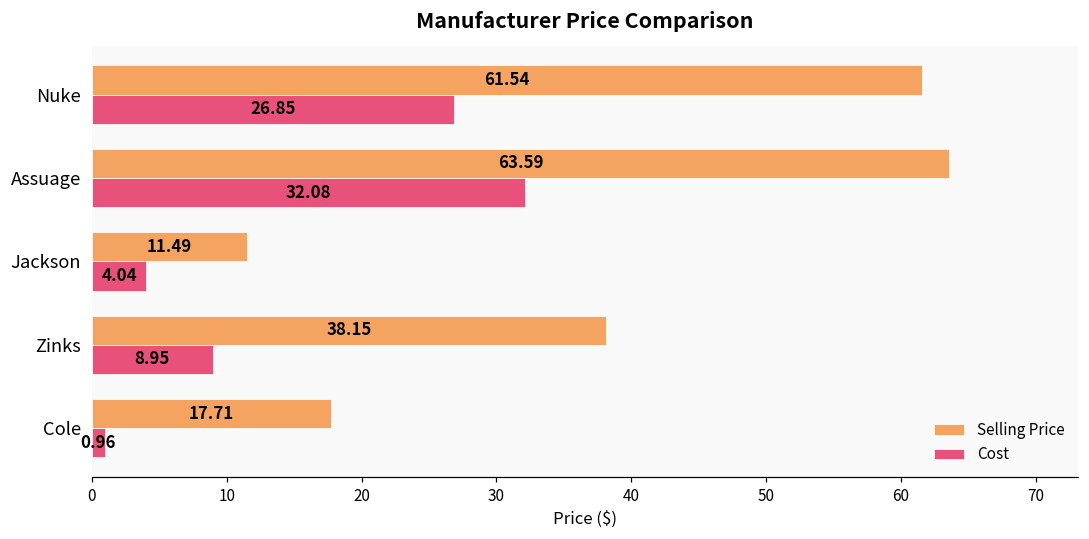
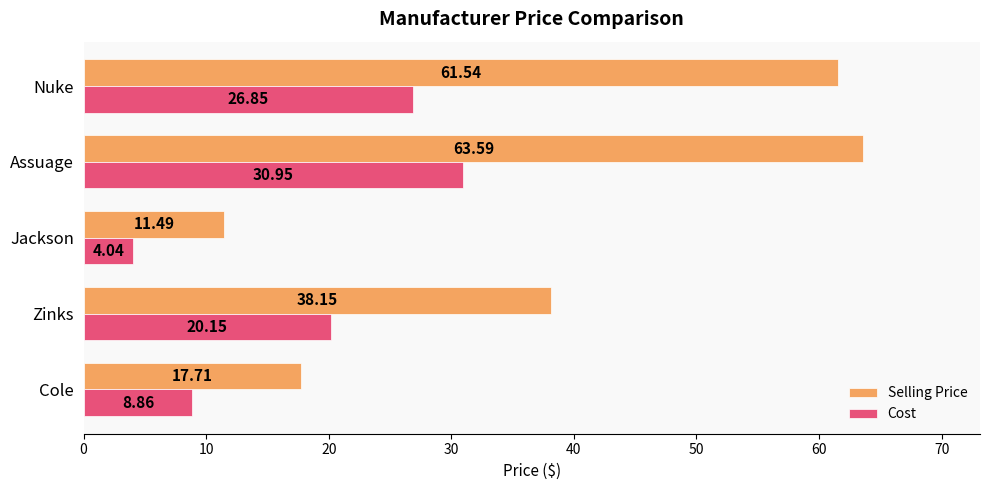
Cost, Assuage: 32.08 -> 30.95
Cost, Zinks: 8.95 -> 20.15
Cost, Cole: 0.96 -> 8.86
